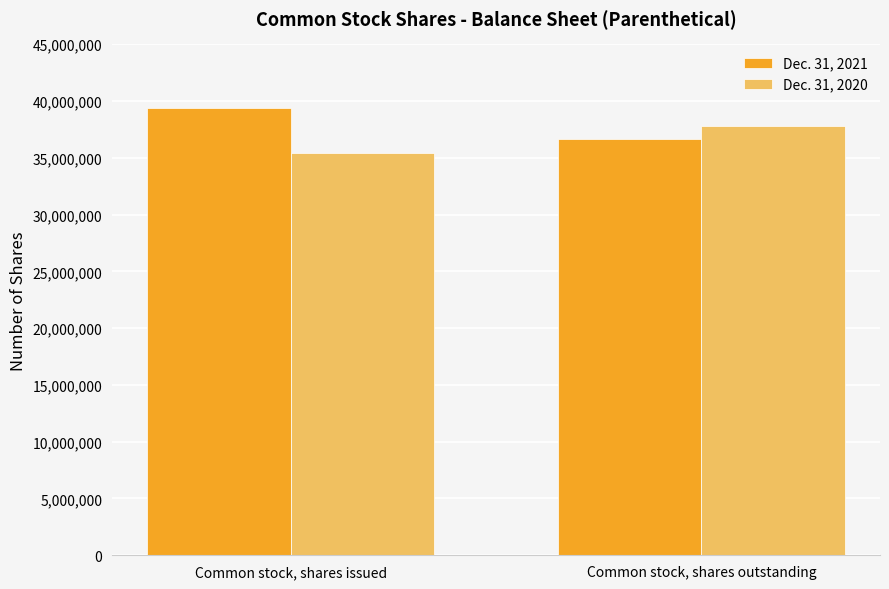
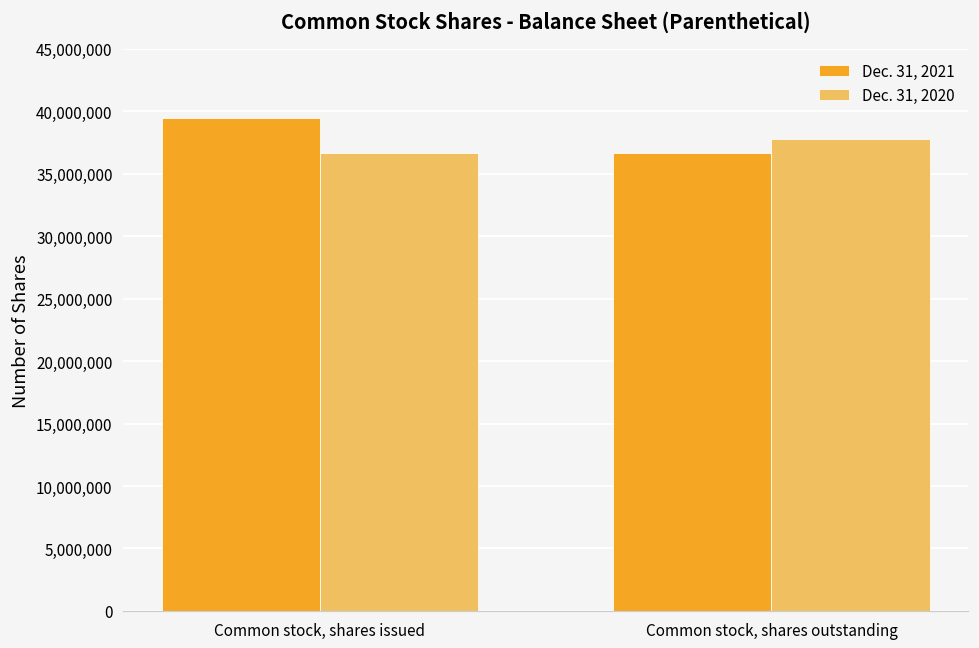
Dec. 31, 2020, Common stock, shares issued: 35,500,000 -> 36,700,000
